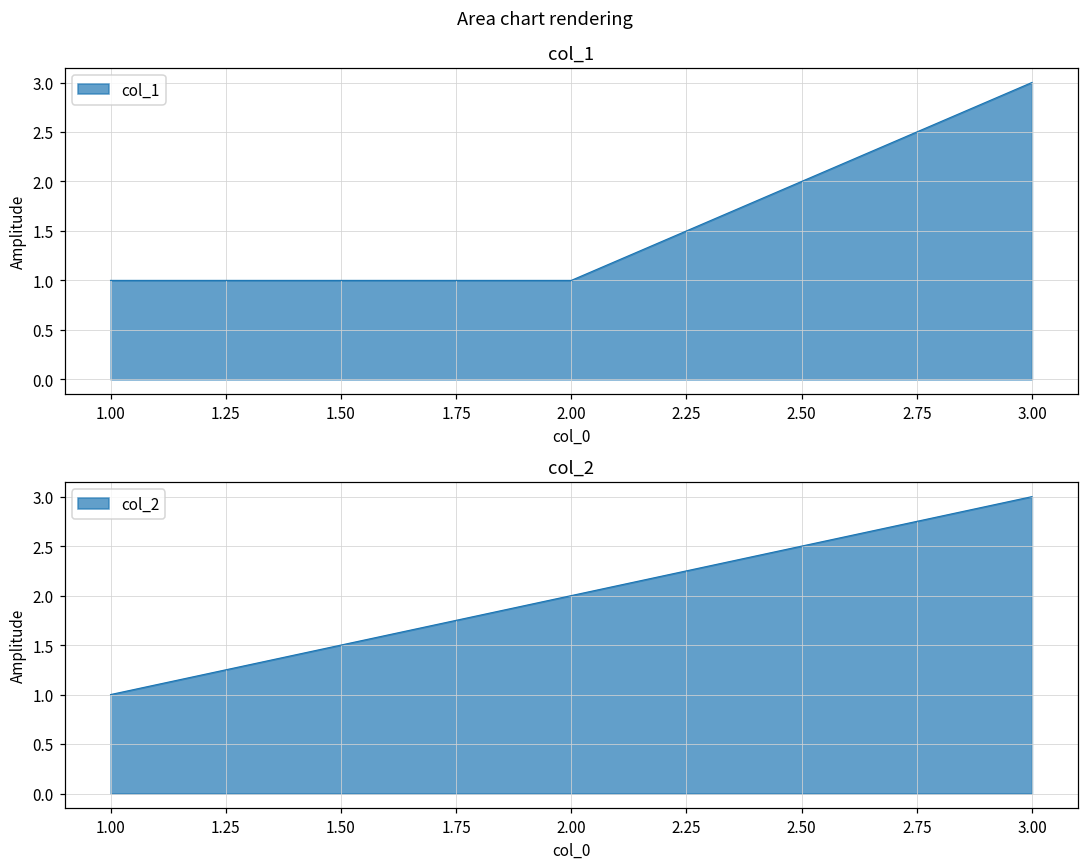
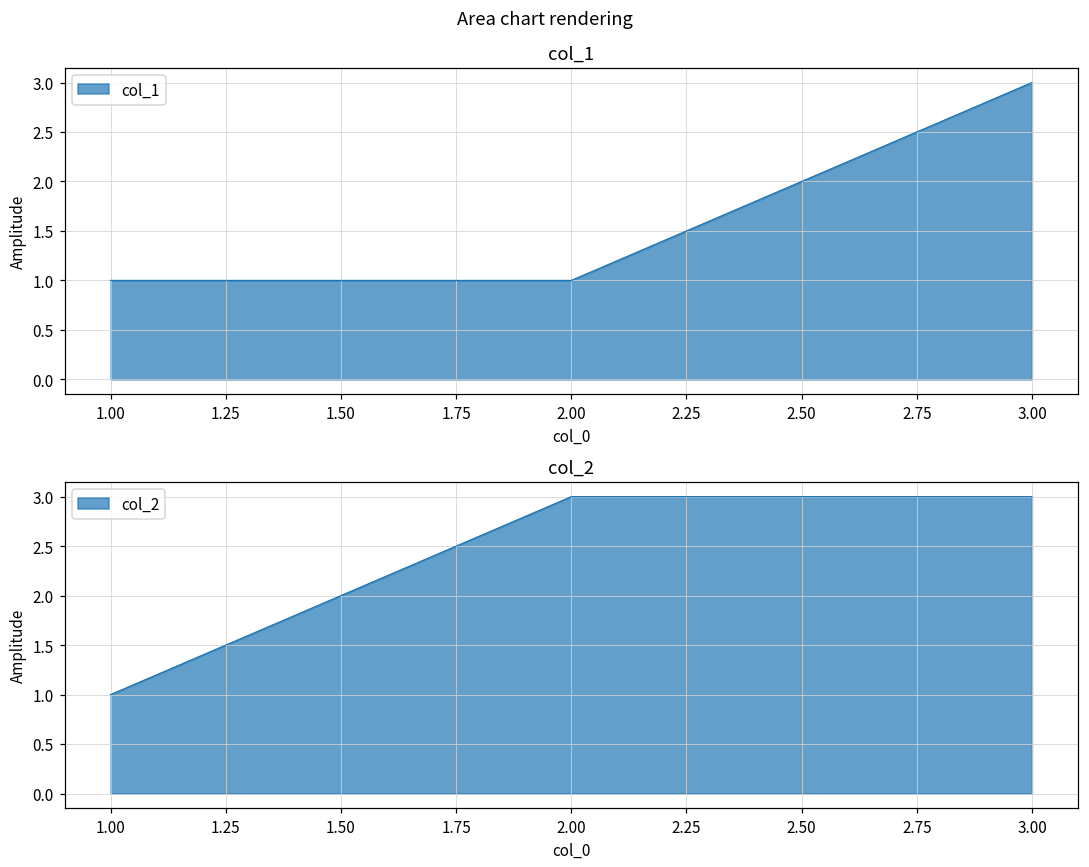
col_2, 2.00: 2 -> 3
